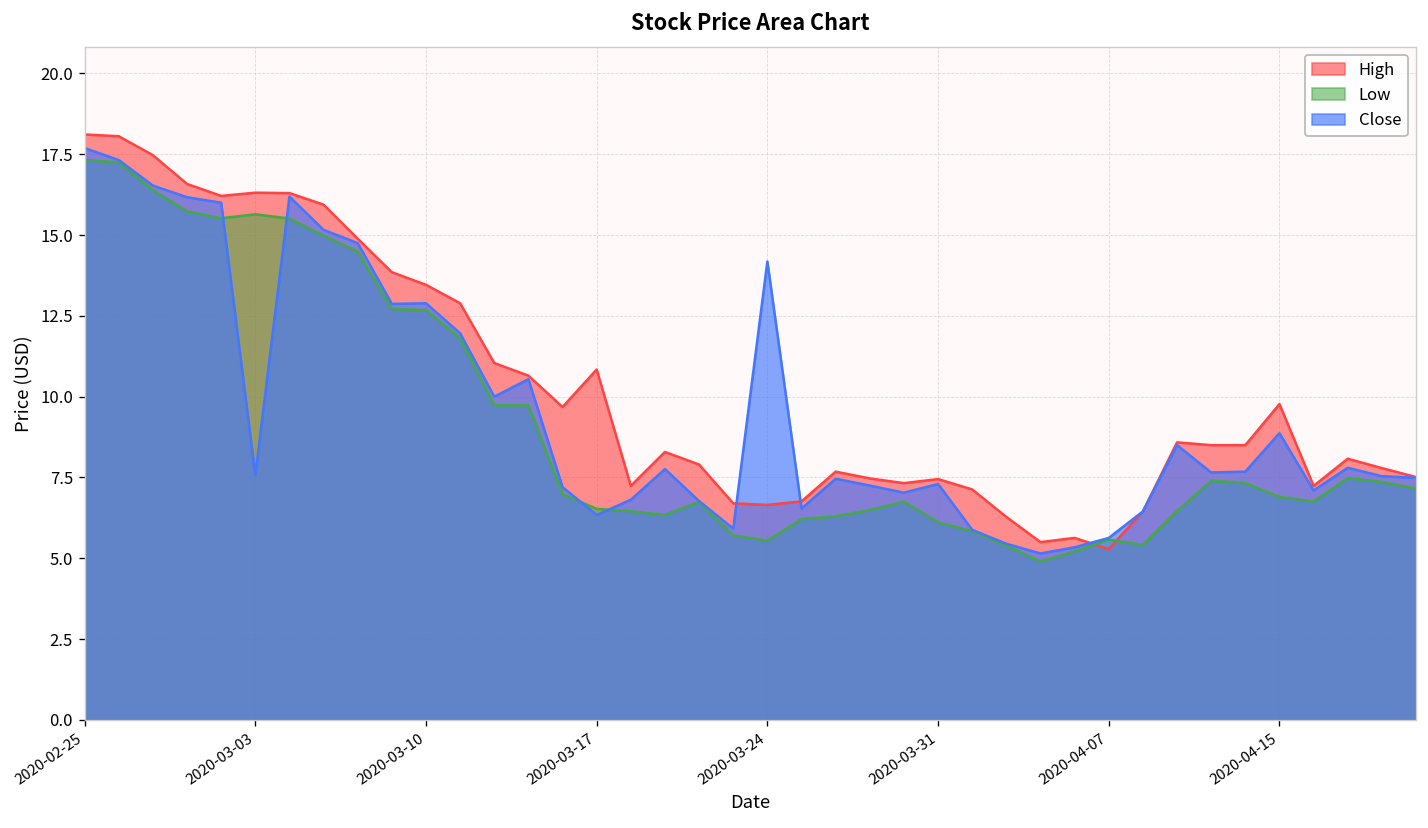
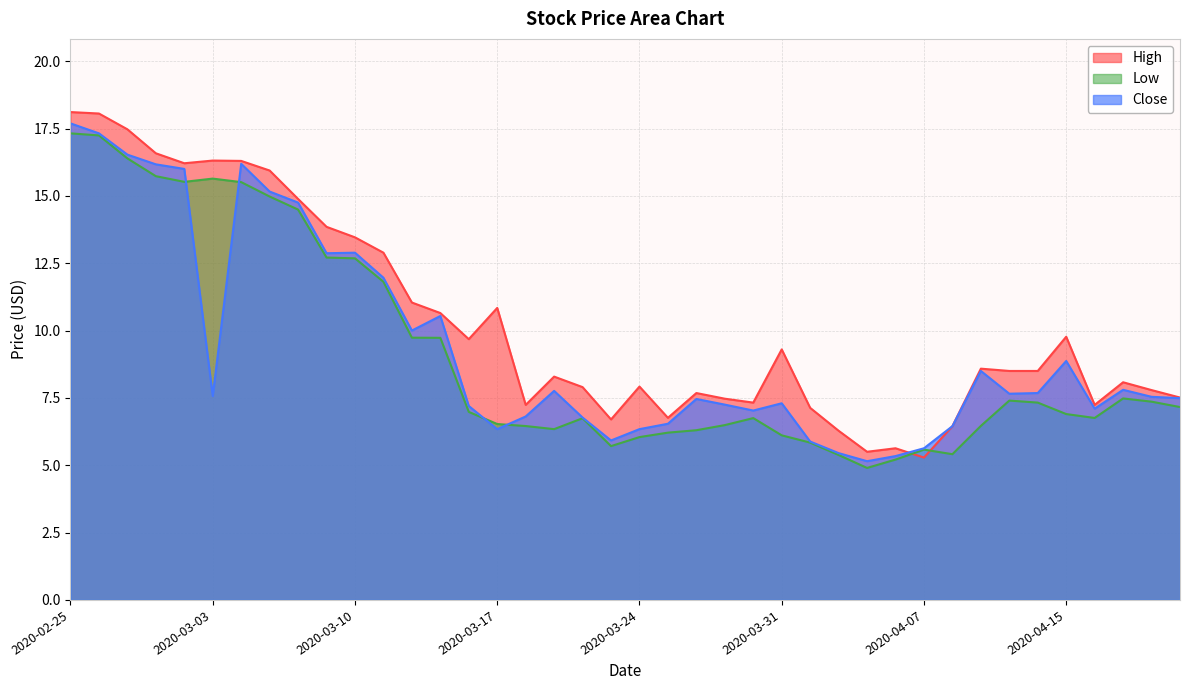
High, 2020-03-24: 6.7 -> 7.9
Low, 2020-03-24: 5.5 -> 6.0
Close, 2020-03-24: 14.2 -> 6.3
High, 2020-03-31: 7.5 -> 9.3
